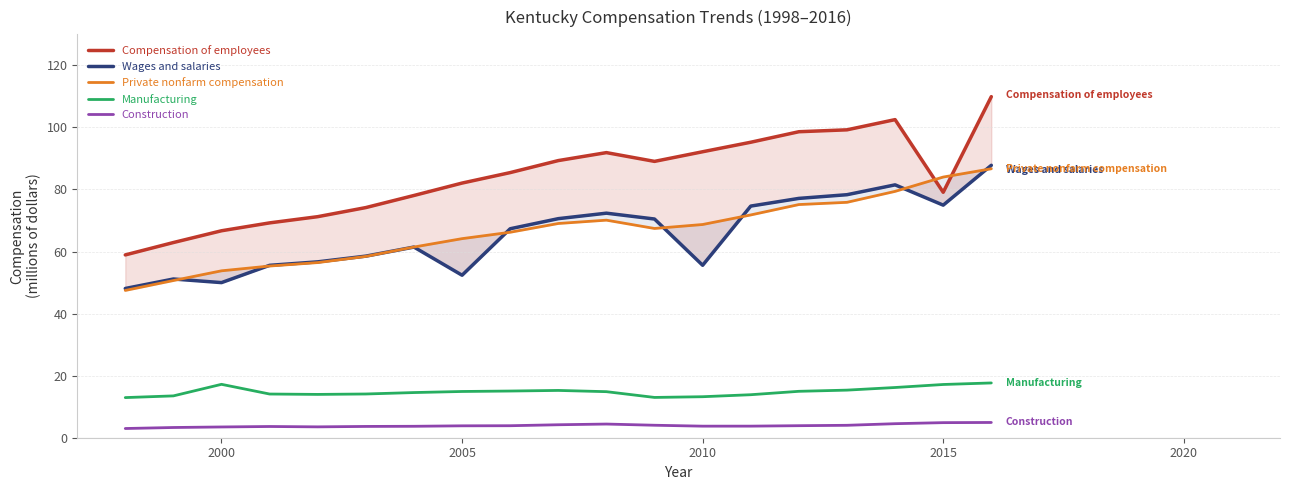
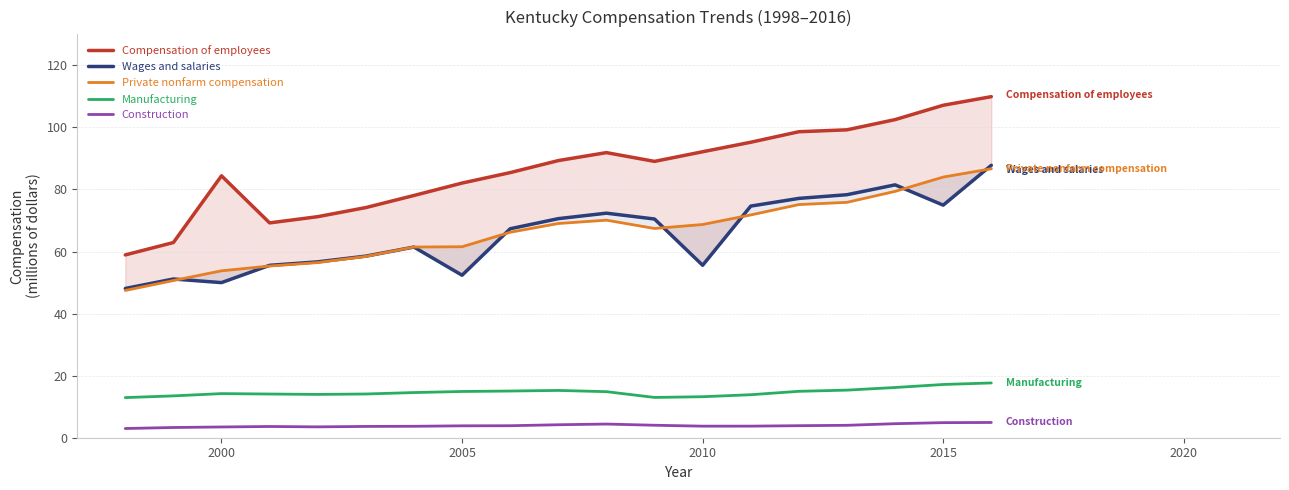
Compensation of employees, 2000: 67 -> 84
Manufacturing, 2000: 17 -> 14
Private nonfarm compensation, 2005: 64 -> 62
Compensation of employees, 2015: 79 -> 107
